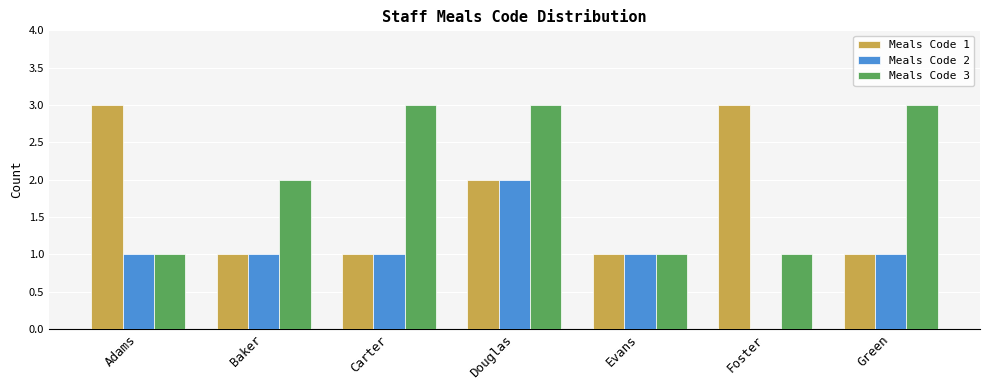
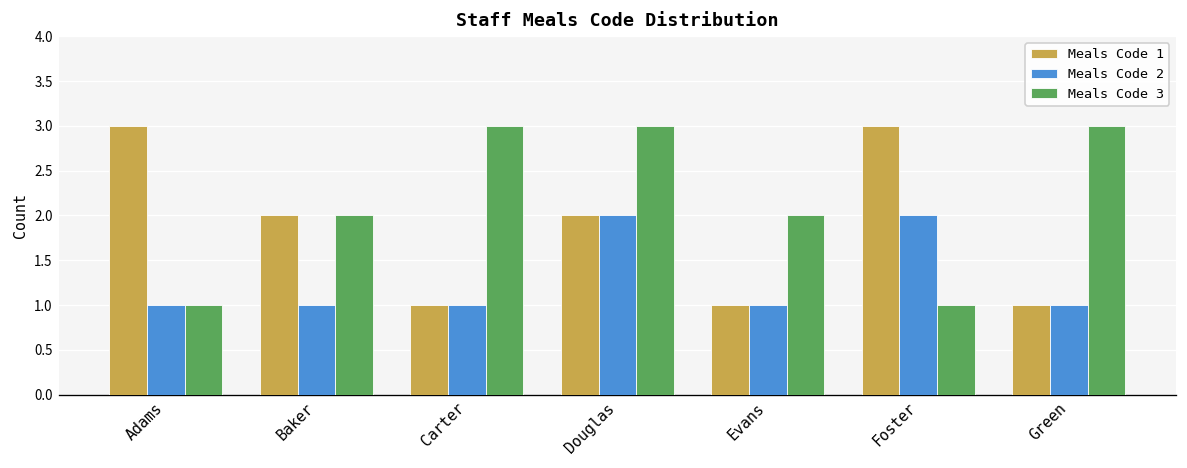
Meals Code 1, Baker: 1 -> 2
Meals Code 3, Evans: 1 -> 2
Meals Code 2, Foster: 0 -> 2
